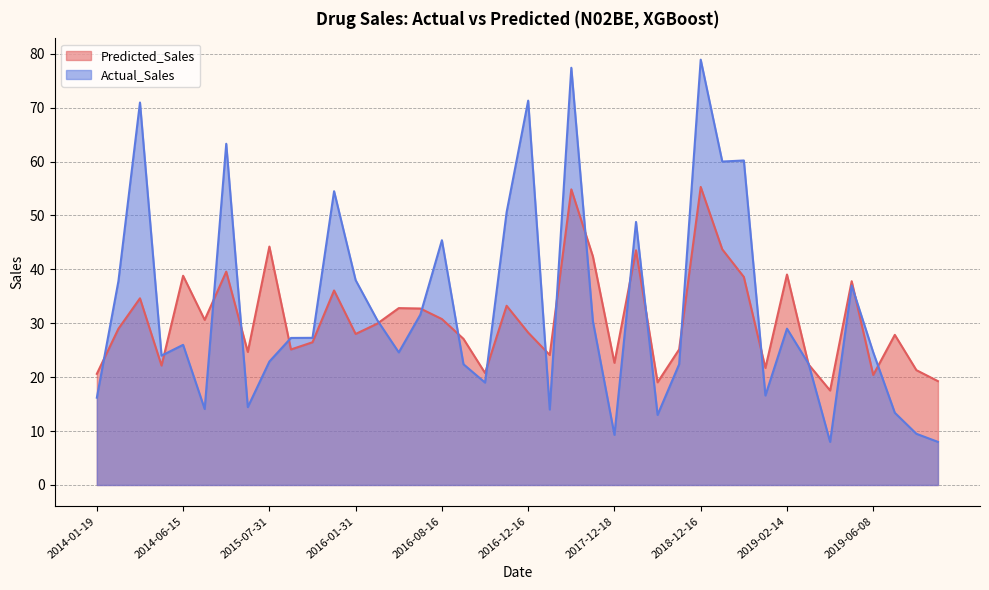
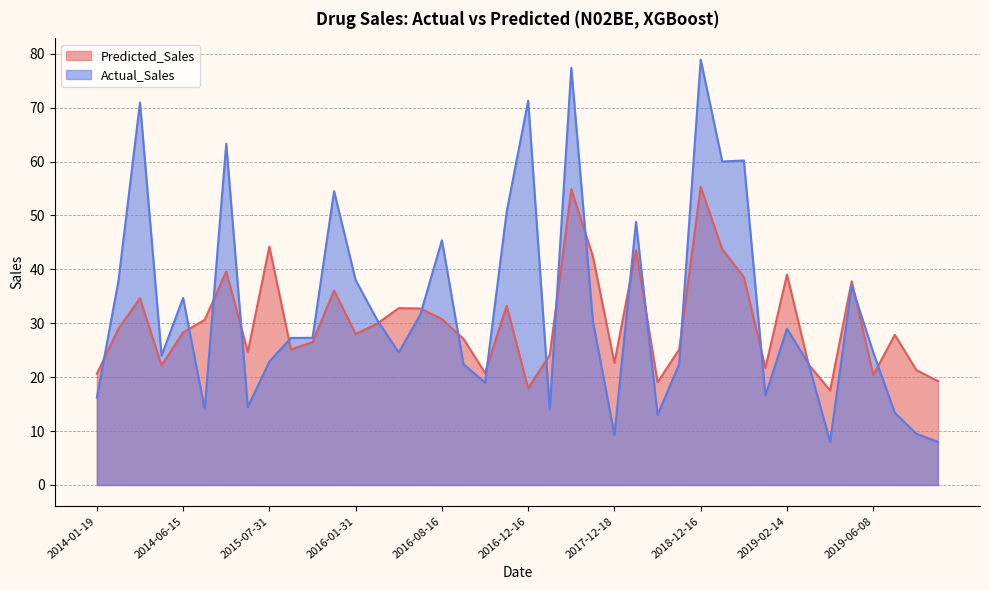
Predicted_Sales, 2014-06-15: 39 -> 28
Actual_Sales, 2014-06-15: 26 -> 35
Predicted_Sales, 2016-12-16: 28 -> 18
